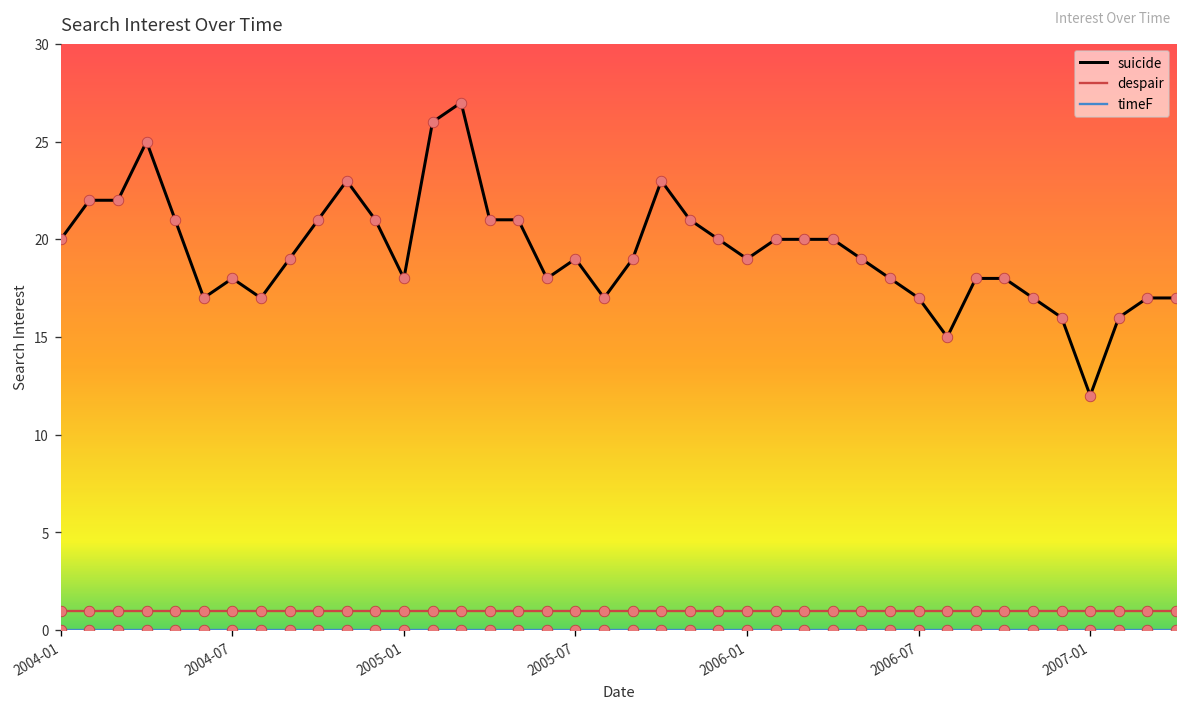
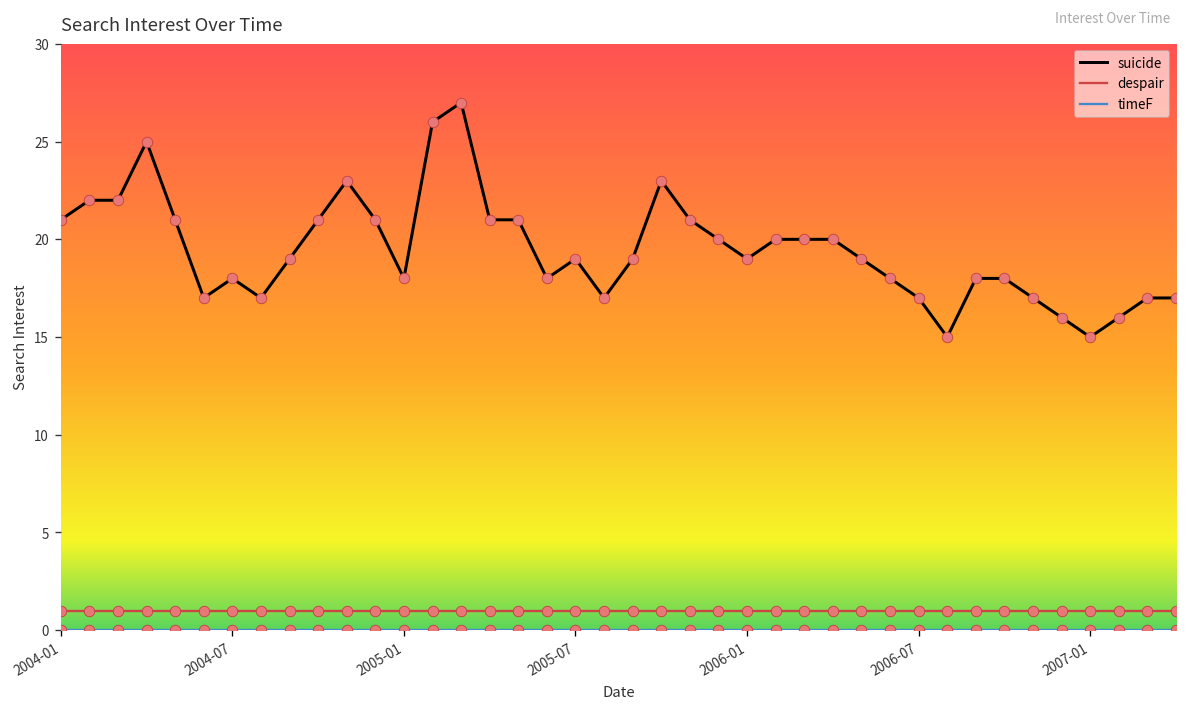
suicide, 2004-01: 20 -> 21
suicide, 2007-01: 12 -> 15
